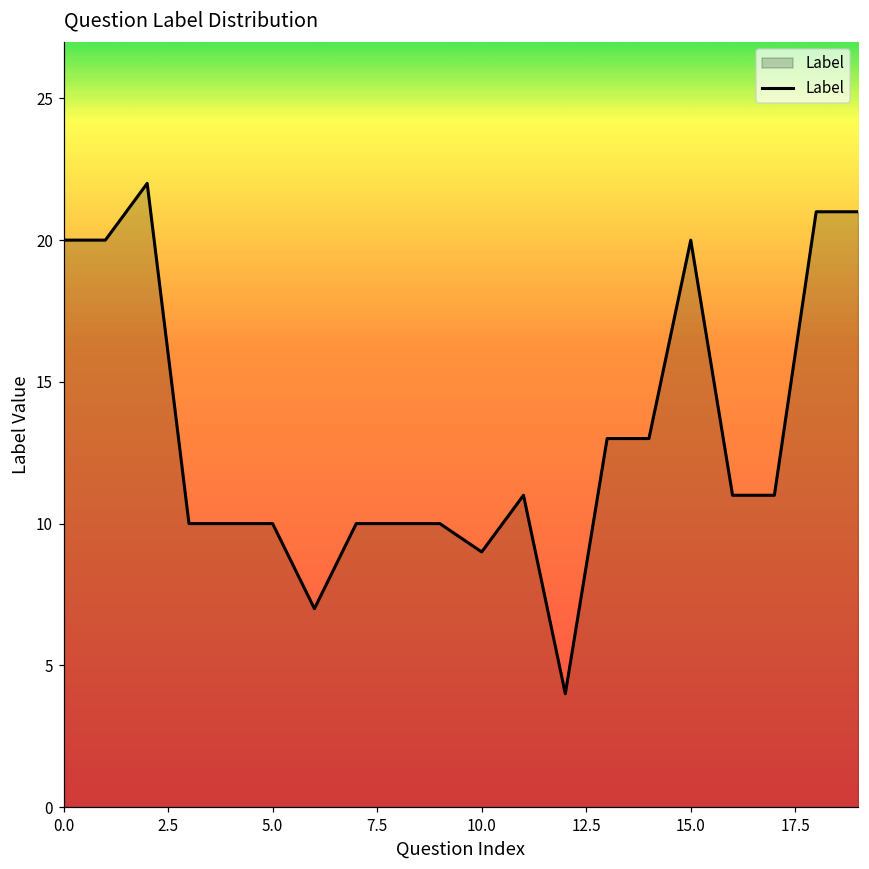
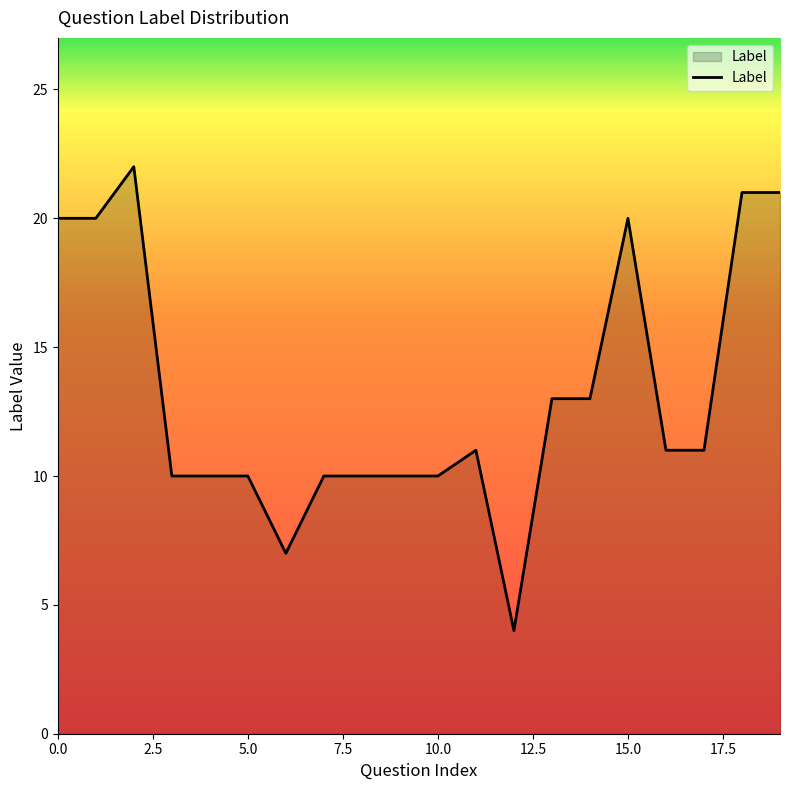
10.0: 9 -> 10
